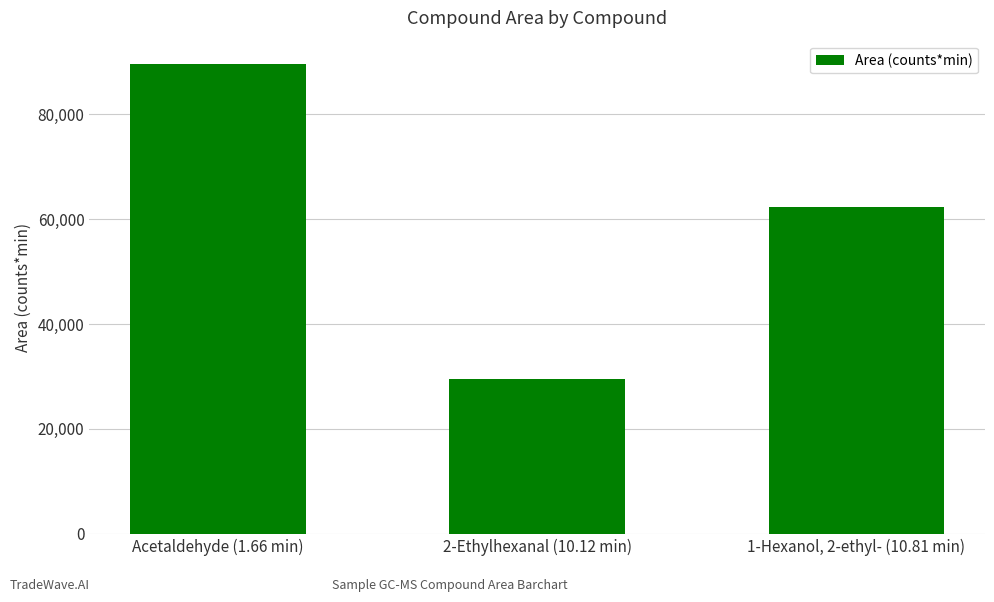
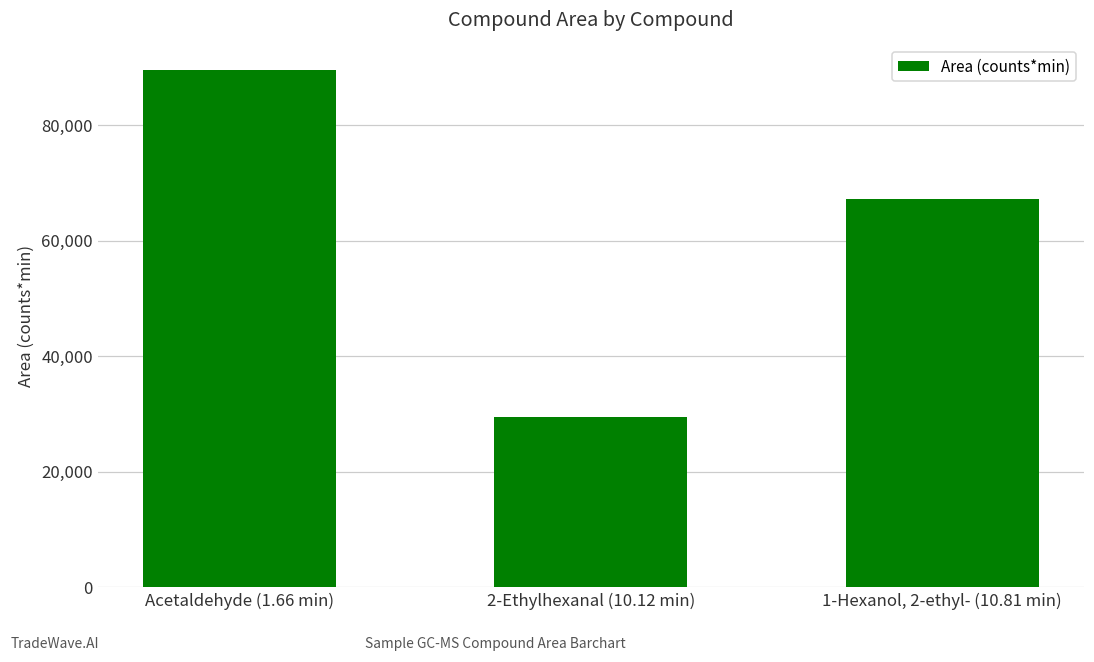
1-Hexanol, 2-ethyl- (10.81 min): 62,000 -> 67,000
